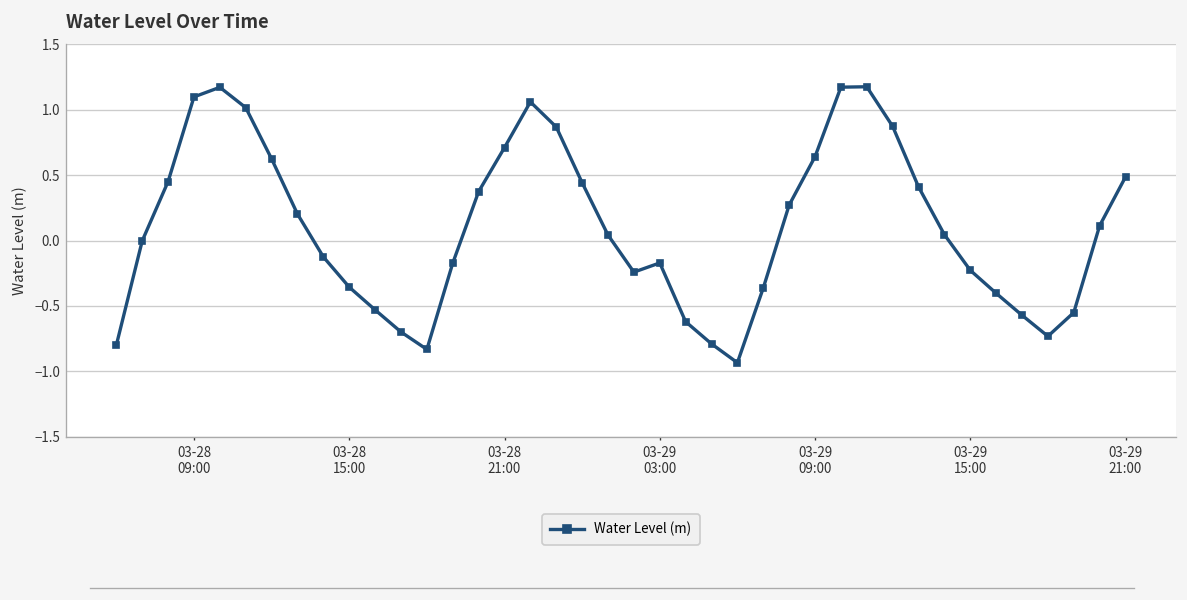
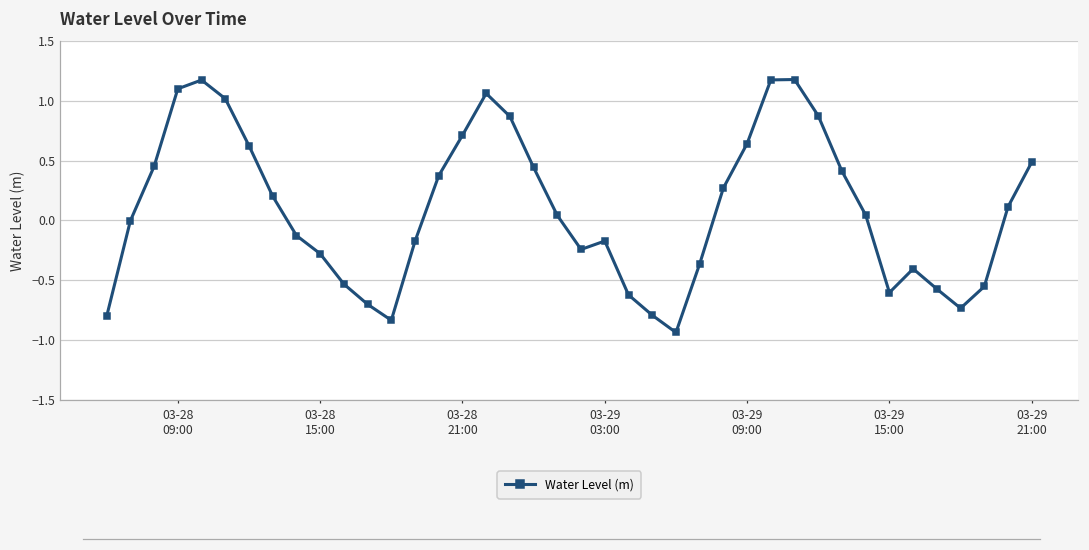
03-28 15:00: -0.36 -> -0.28
03-29 15:00: -0.23 -> -0.60
